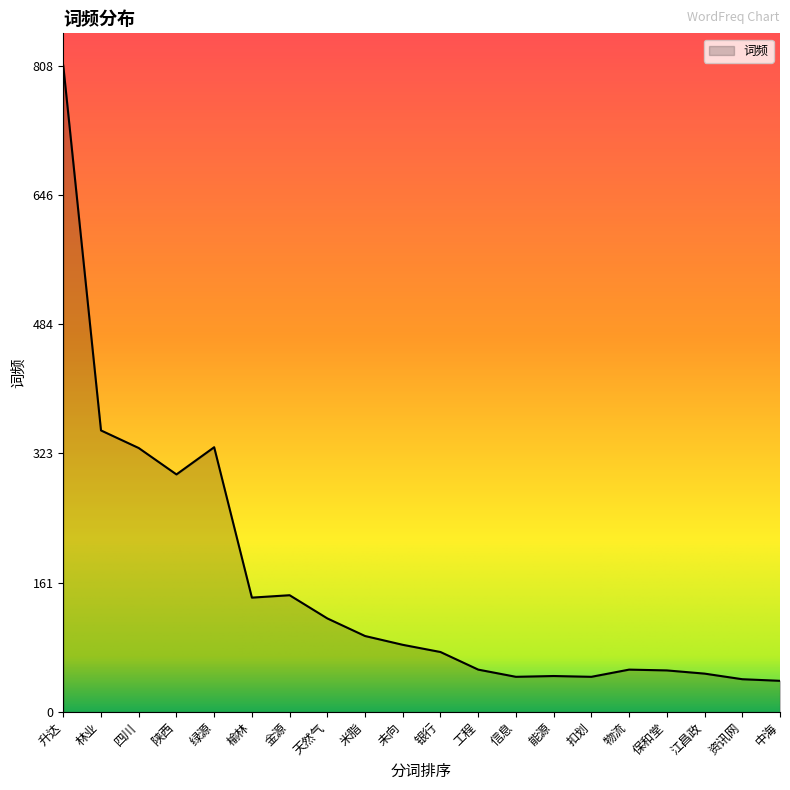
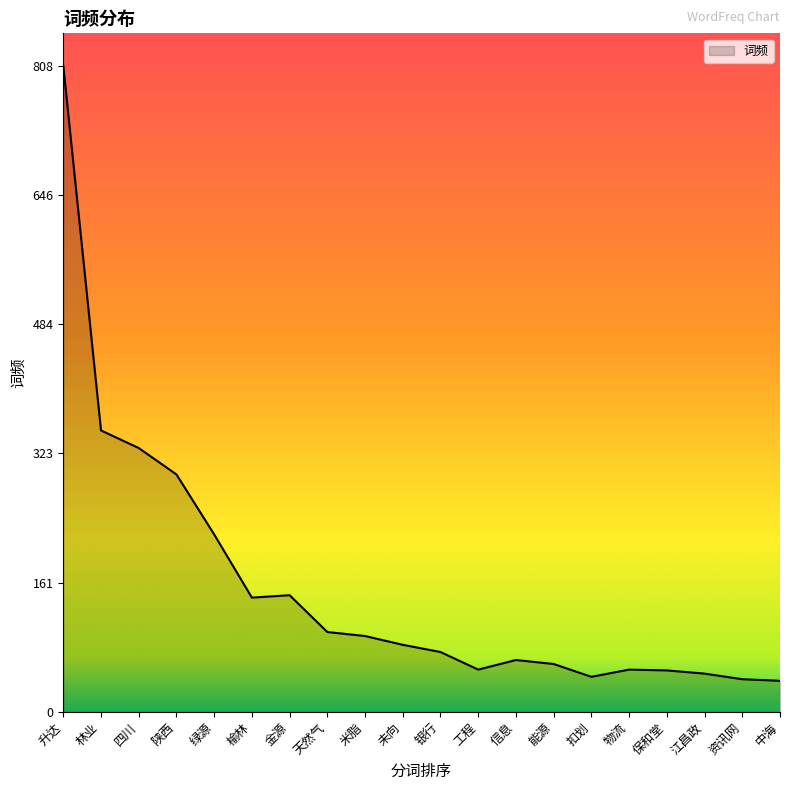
绿源: 330 -> 220
天然气: 120 -> 100
信息: 40 -> 70
能源: 50 -> 60
